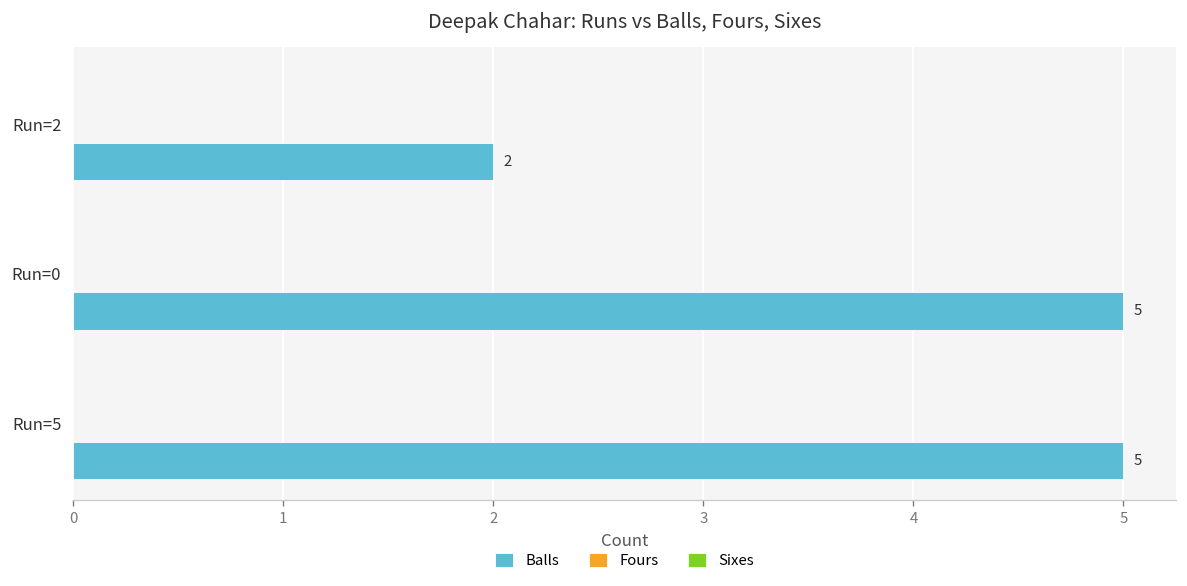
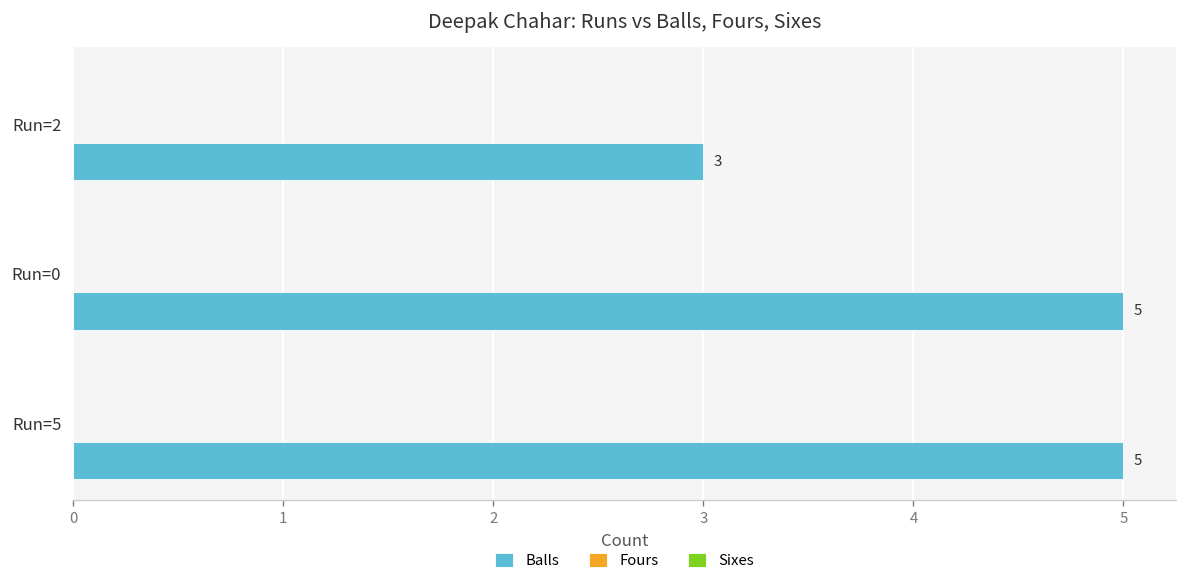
Balls, Run=2: 2 -> 3
